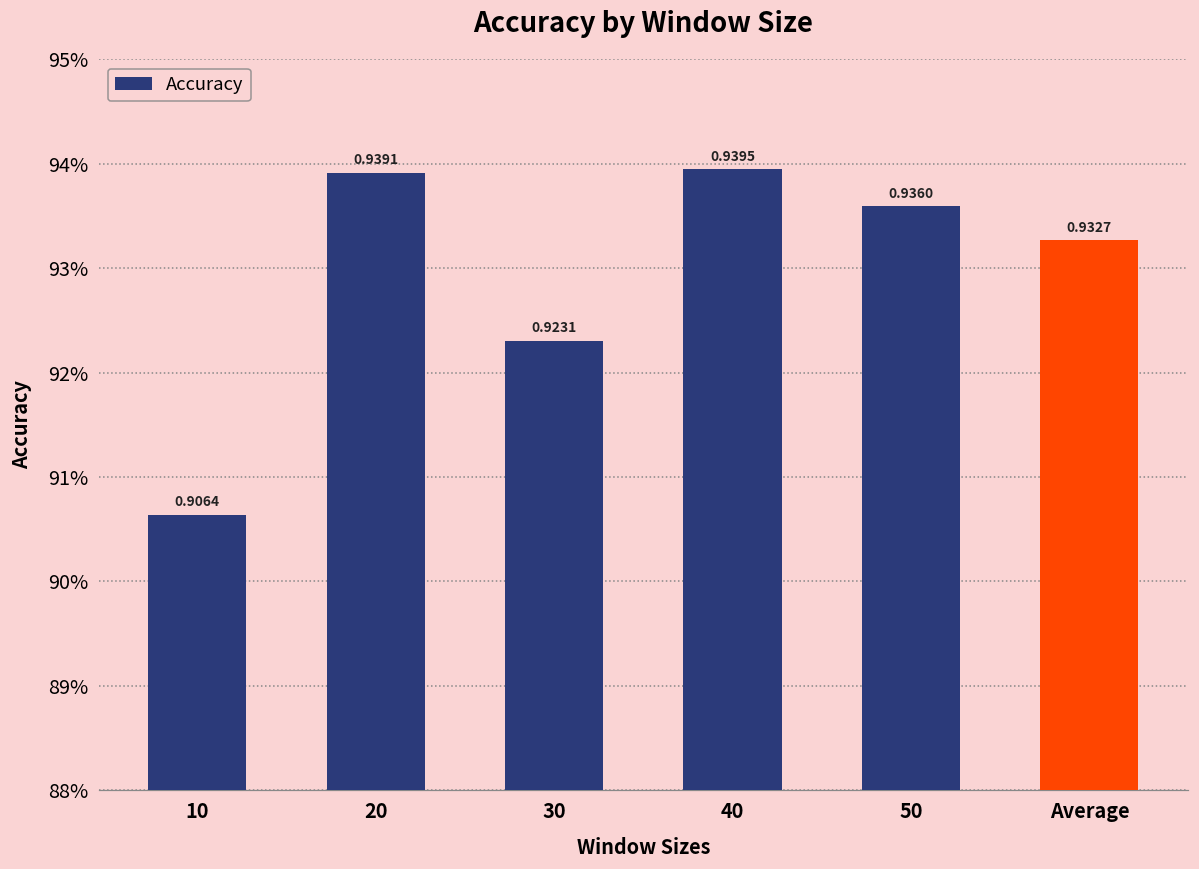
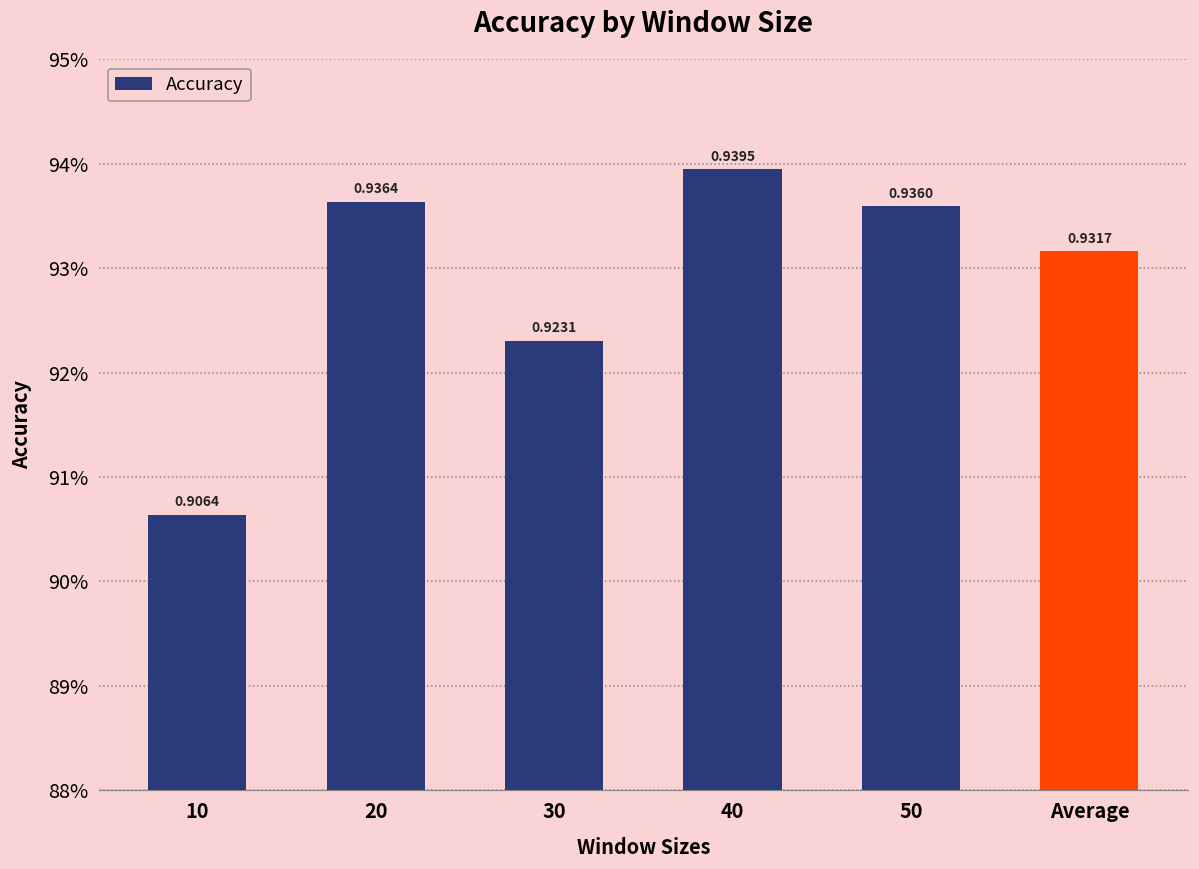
20: 0.9391 -> 0.9364
Average: 0.9327 -> 0.9317
